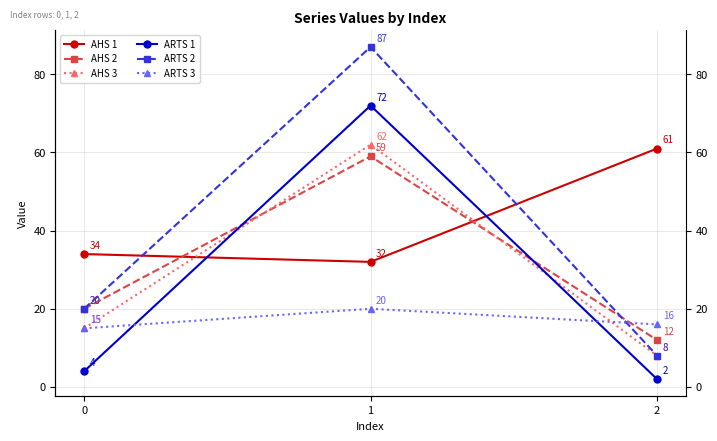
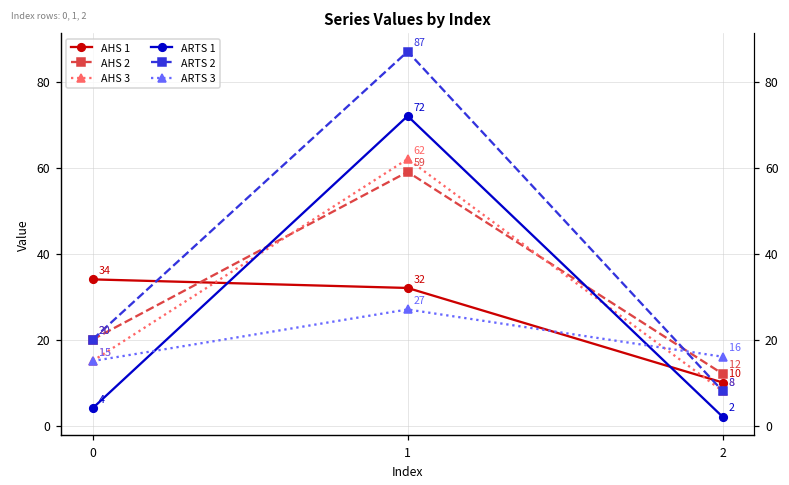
ARTS 3, 1: 20 -> 27
AHS 1, 2: 61 -> 10
